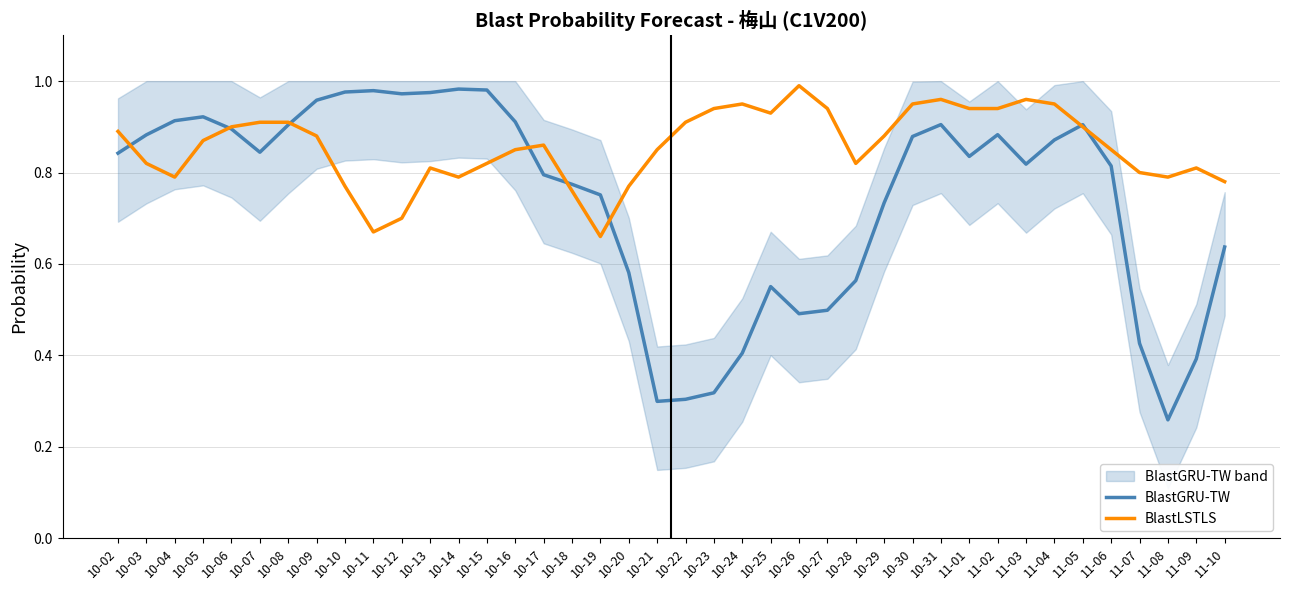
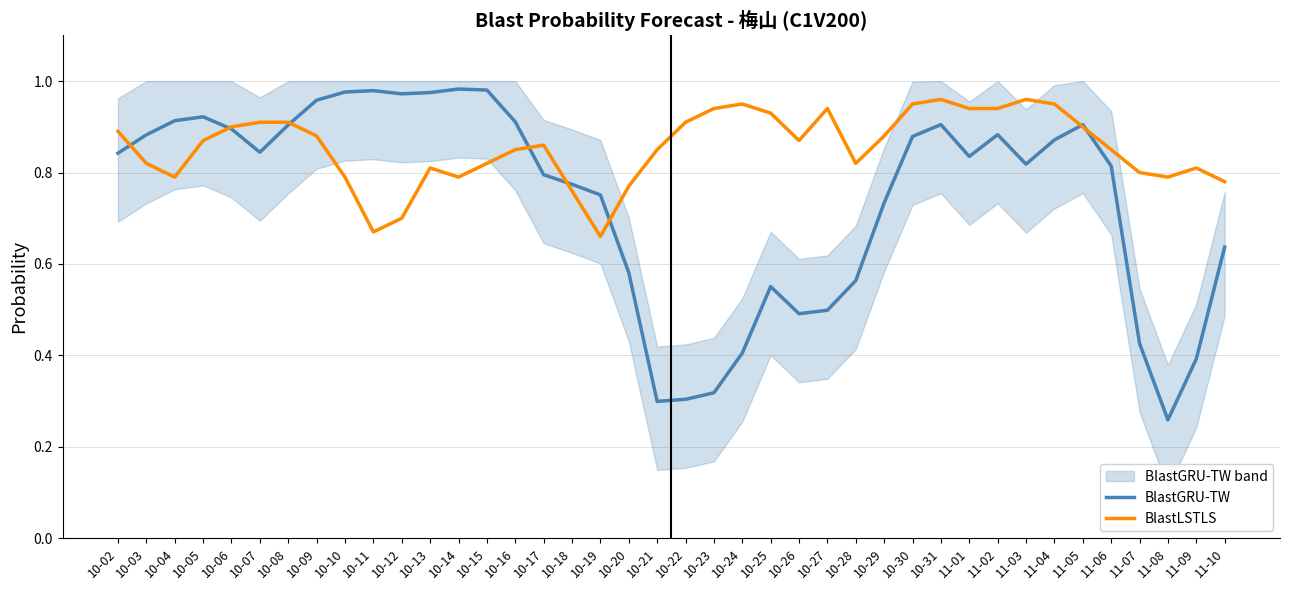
BlastLSTLS, 10-10: 0.77 -> 0.79
BlastLSTLS, 10-26: 0.99 -> 0.87
